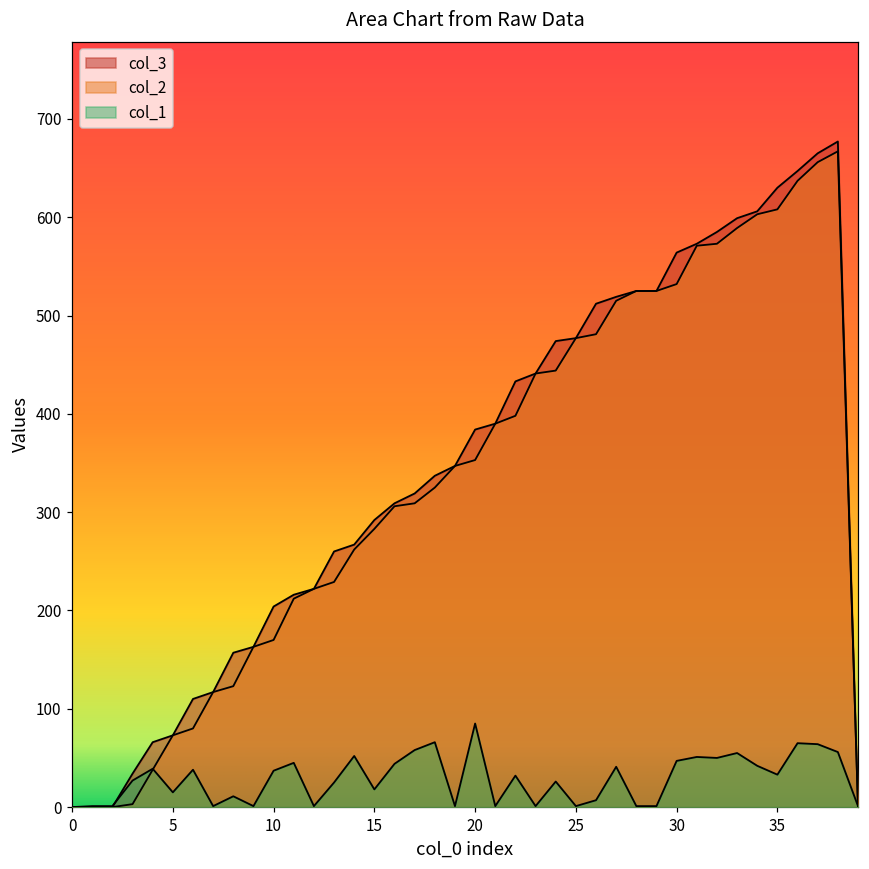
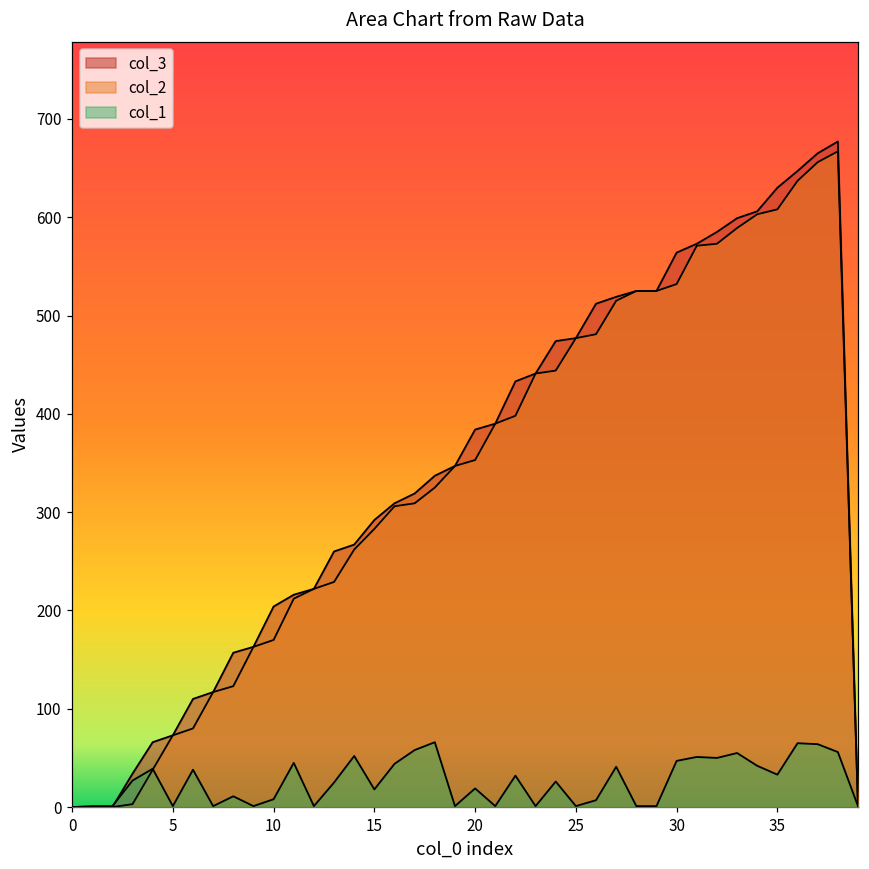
col_1, 5: 20 -> 0
col_1, 10: 40 -> 10
col_1, 20: 90 -> 20
